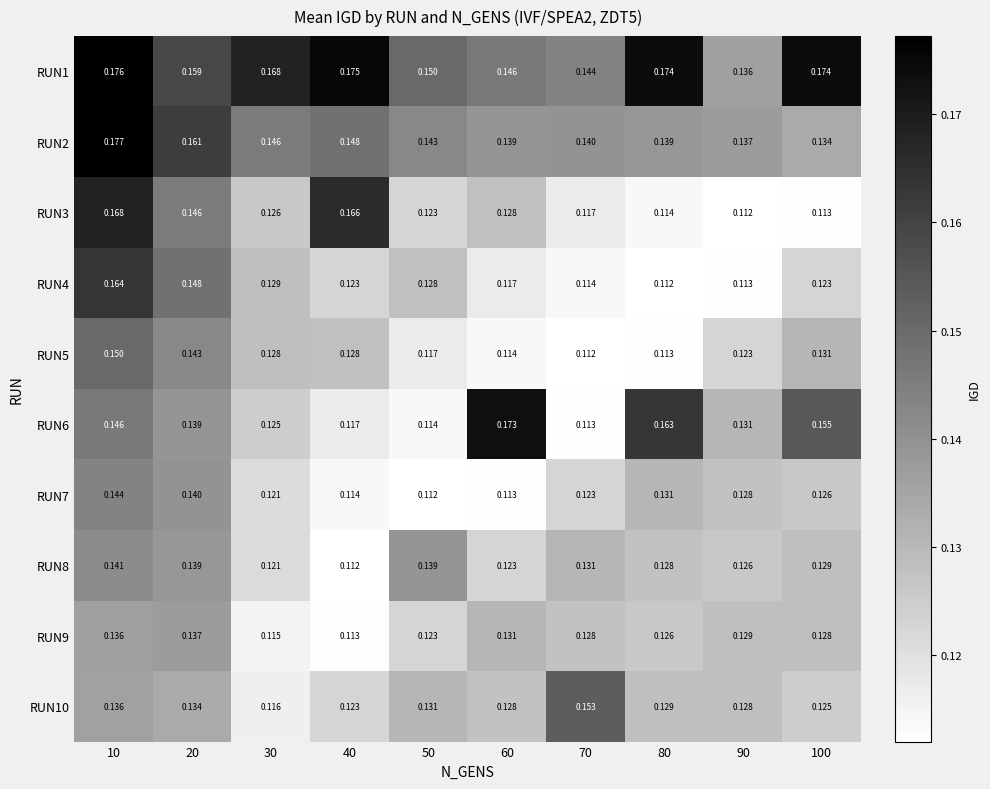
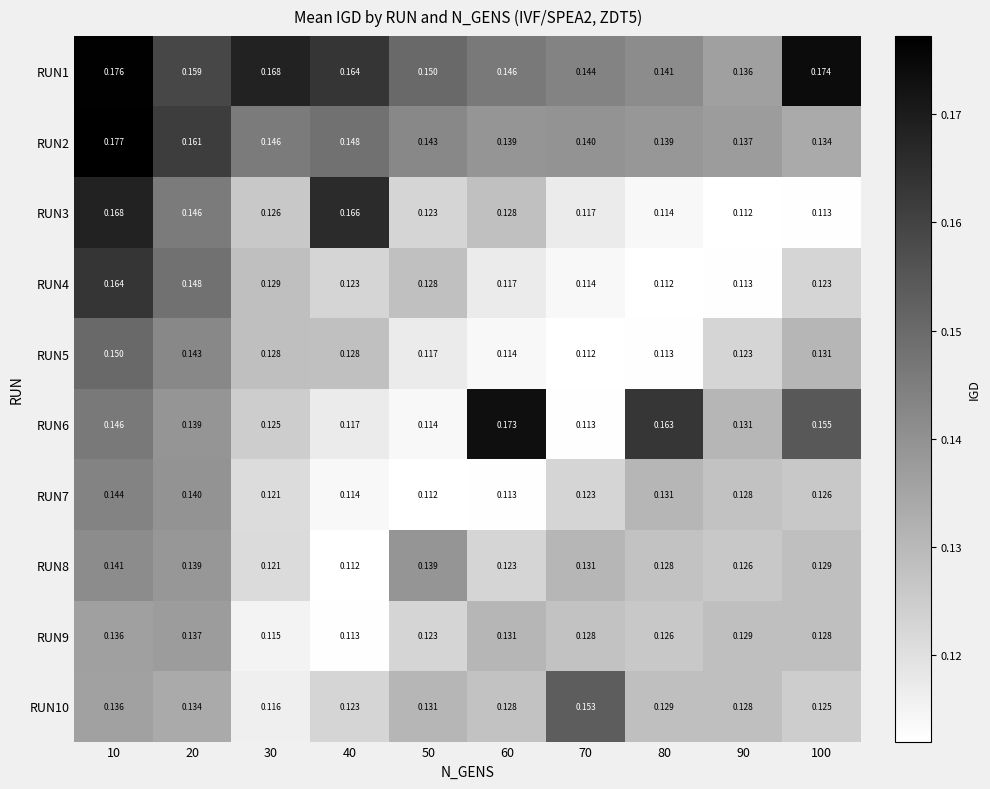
RUN1, 40: 0.175 -> 0.164
RUN1, 80: 0.174 -> 0.141
